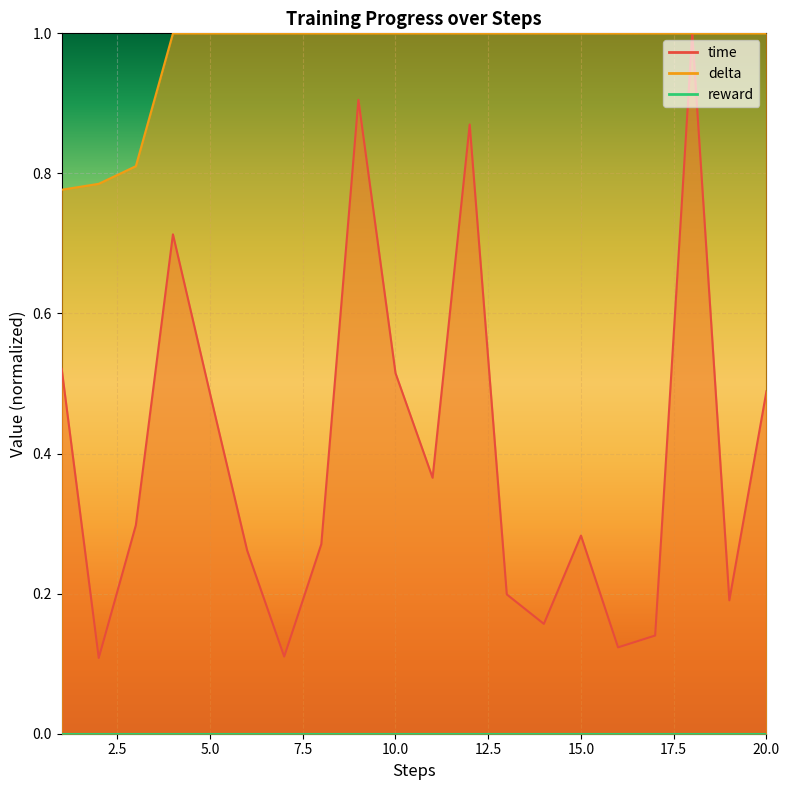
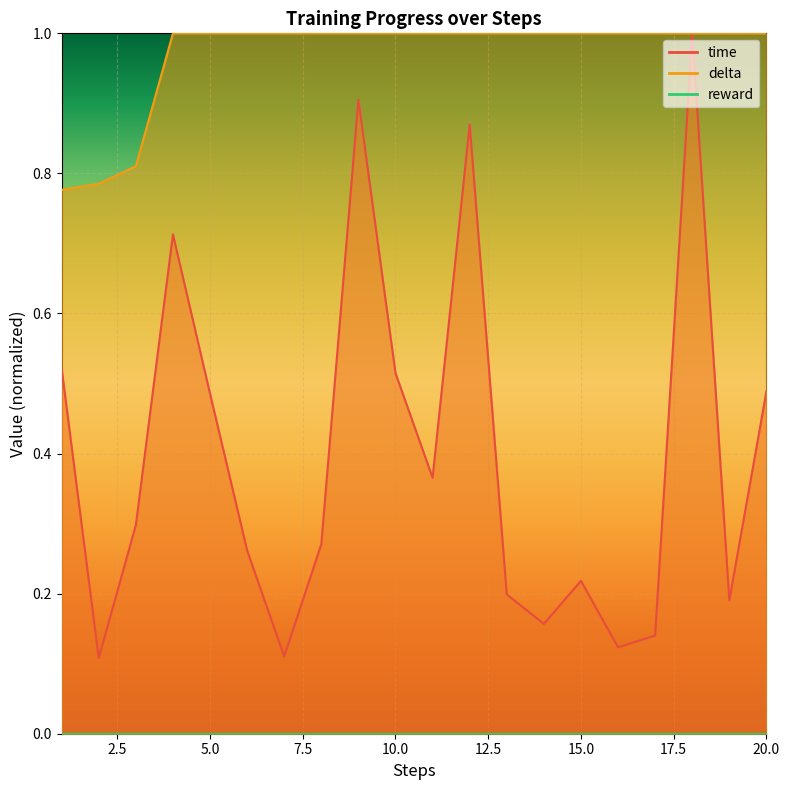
time, 15.0: 0.28 -> 0.22
